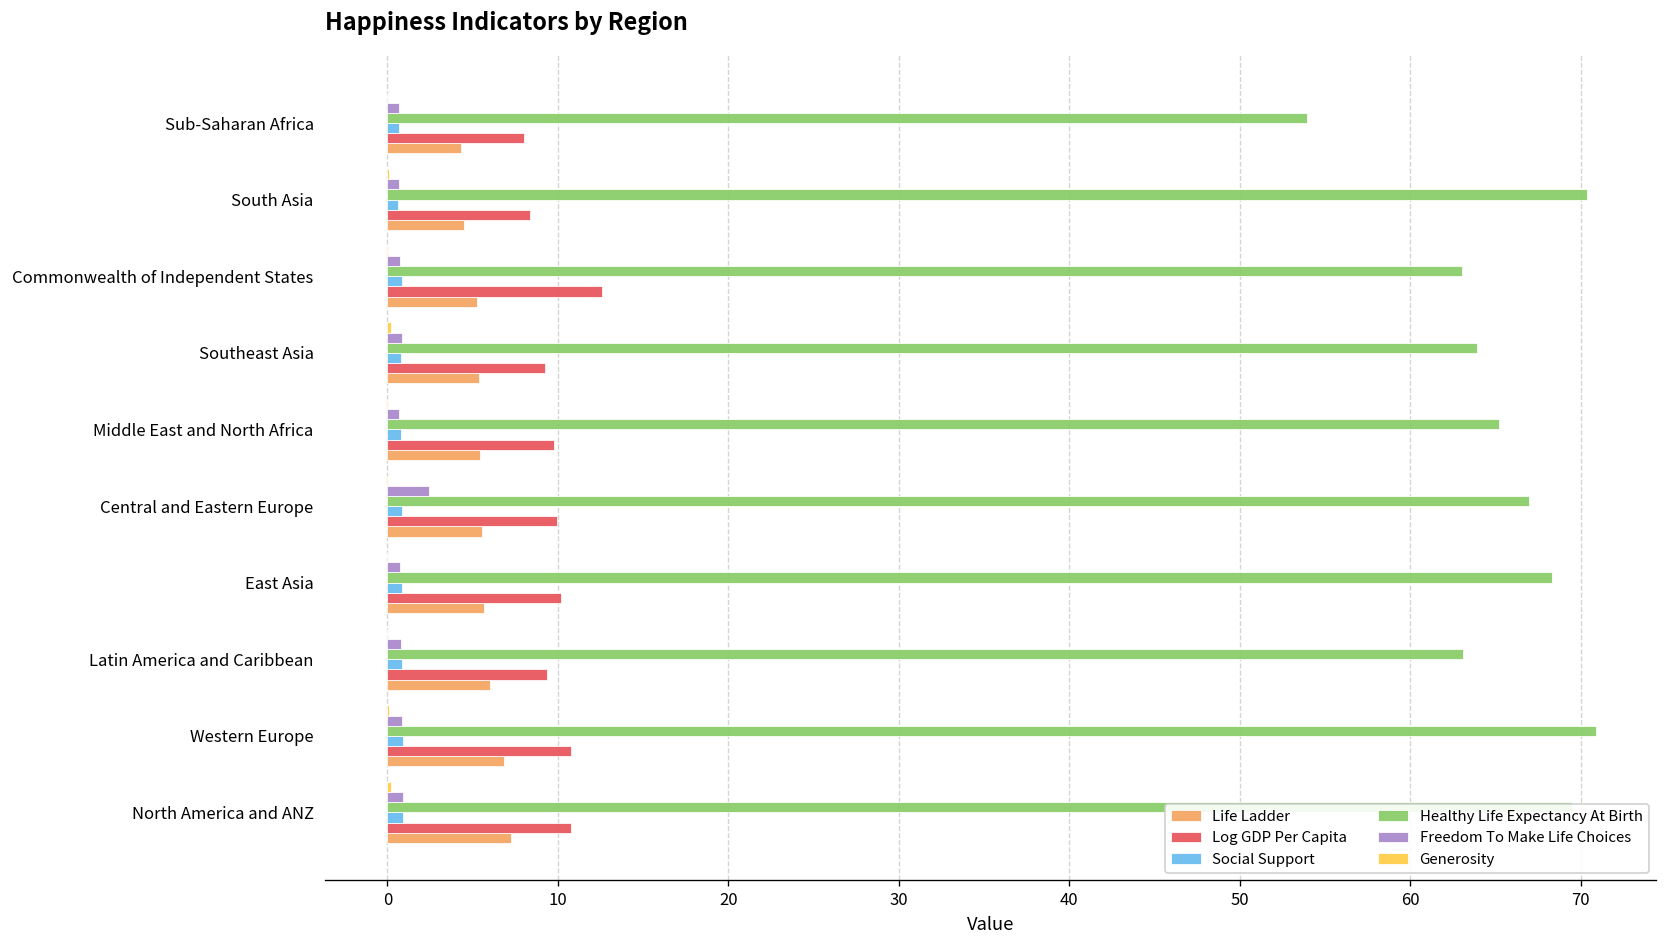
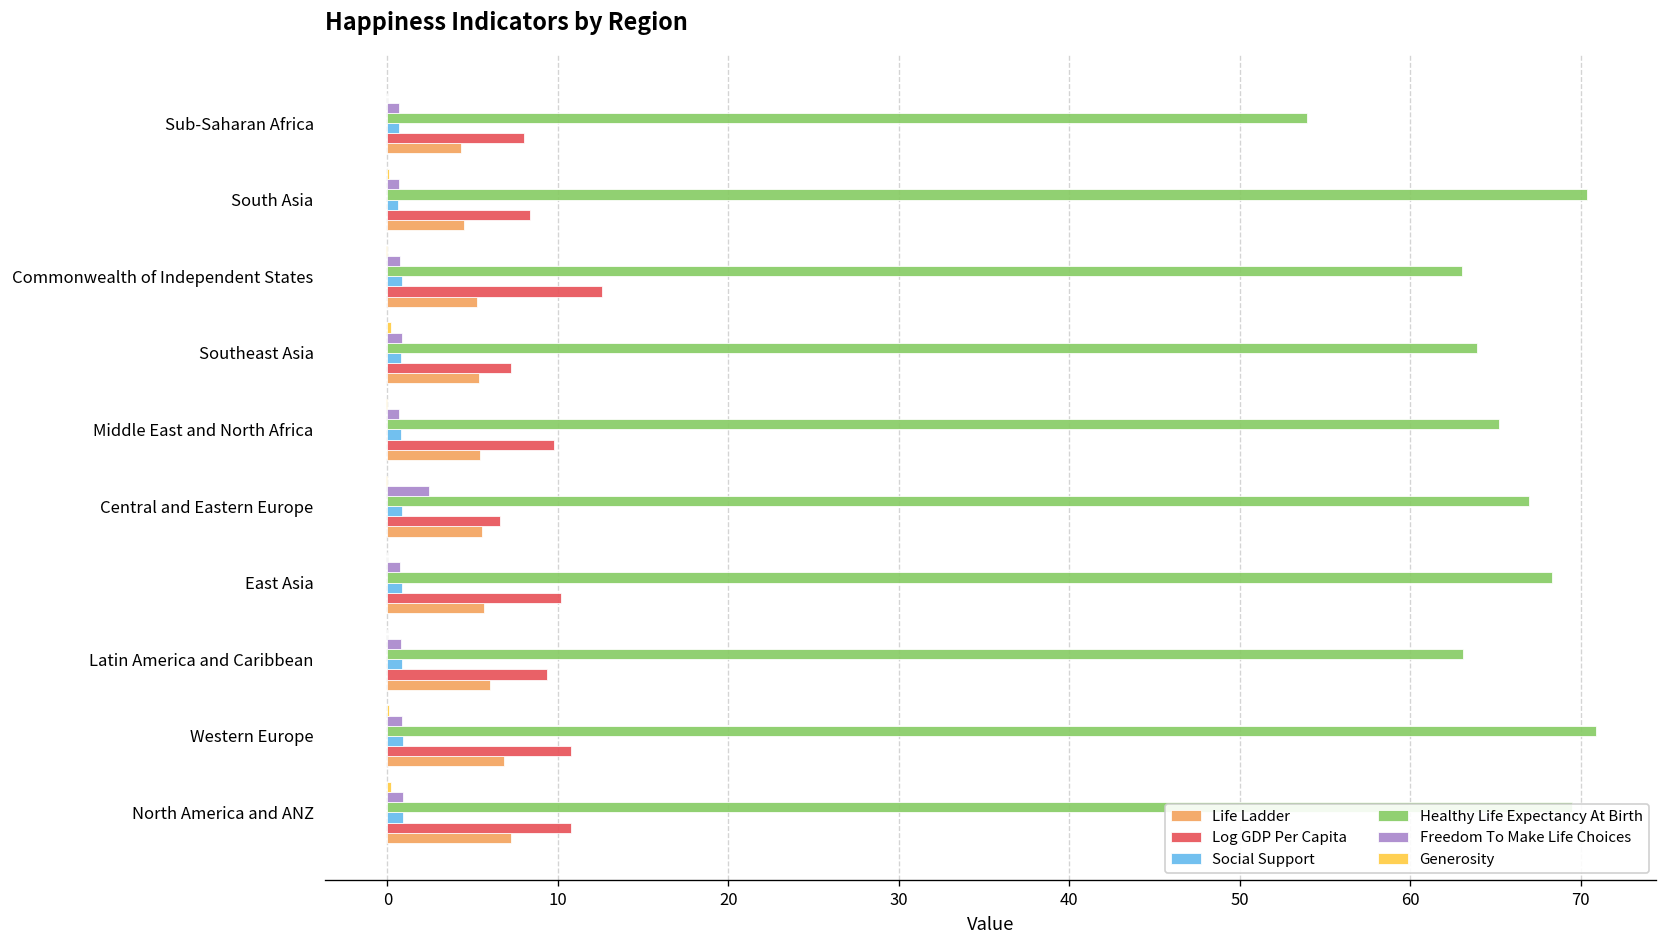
Log GDP Per Capita, Southeast Asia: 9.2 -> 7.2
Log GDP Per Capita, Central and Eastern Europe: 10.0 -> 6.6
